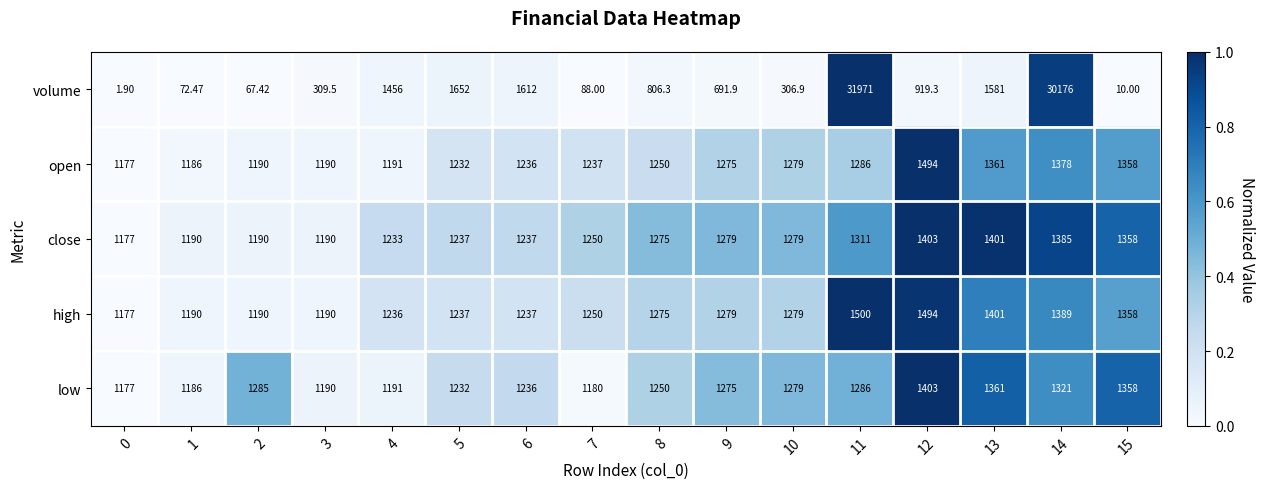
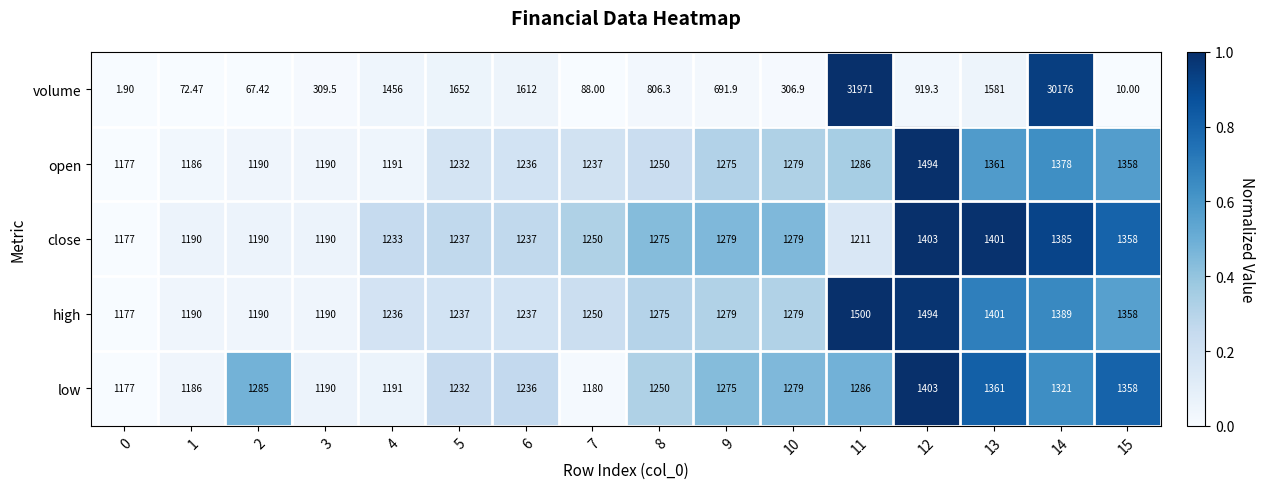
close, 11: 1311 -> 1211
